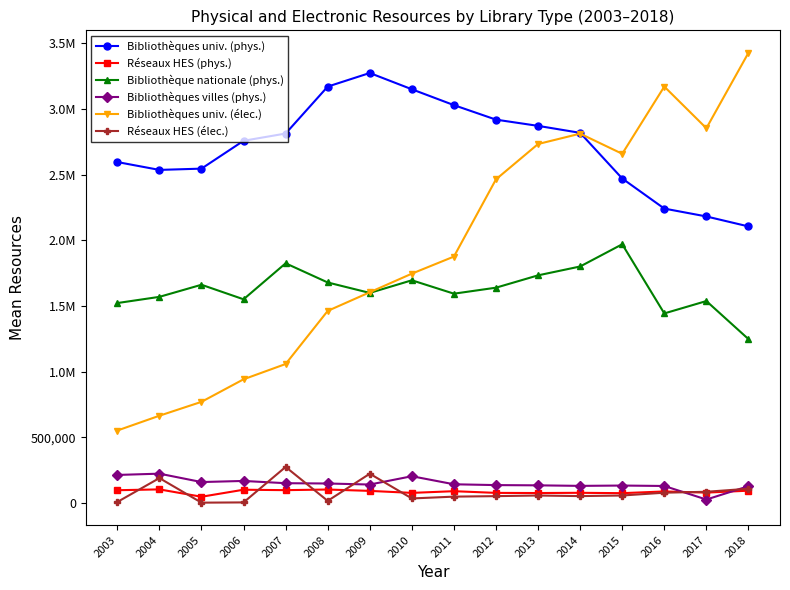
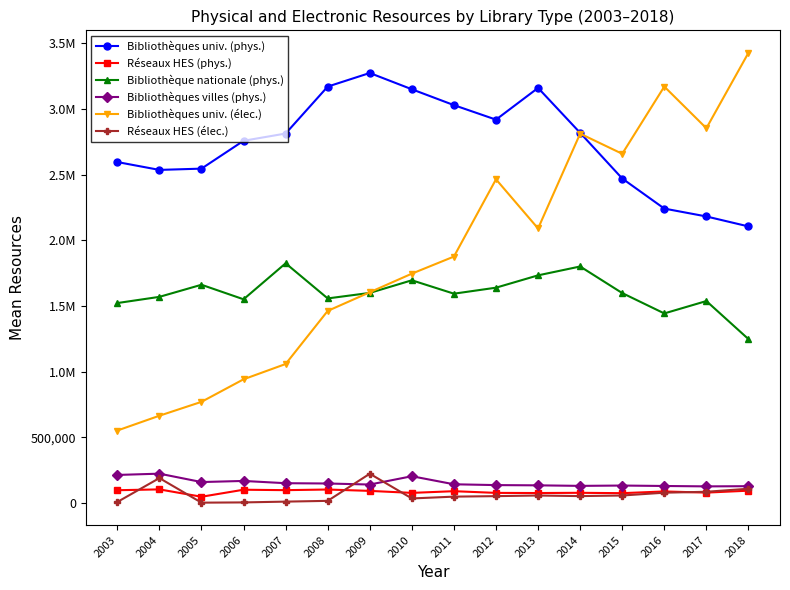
Réseaux HES (élec.), 2007: 270,000 -> 10,000
Bibliothèque nationale (phys.), 2008: 1,680,000 -> 1,560,000
Bibliothèques univ. (phys.), 2013: 2,870,000 -> 3,160,000
Bibliothèques univ. (élec.), 2013: 2,730,000 -> 2,090,000
Bibliothèque nationale (phys.), 2015: 1,970,000 -> 1,600,000
Bibliothèques villes (phys.), 2017: 30,000 -> 130,000
